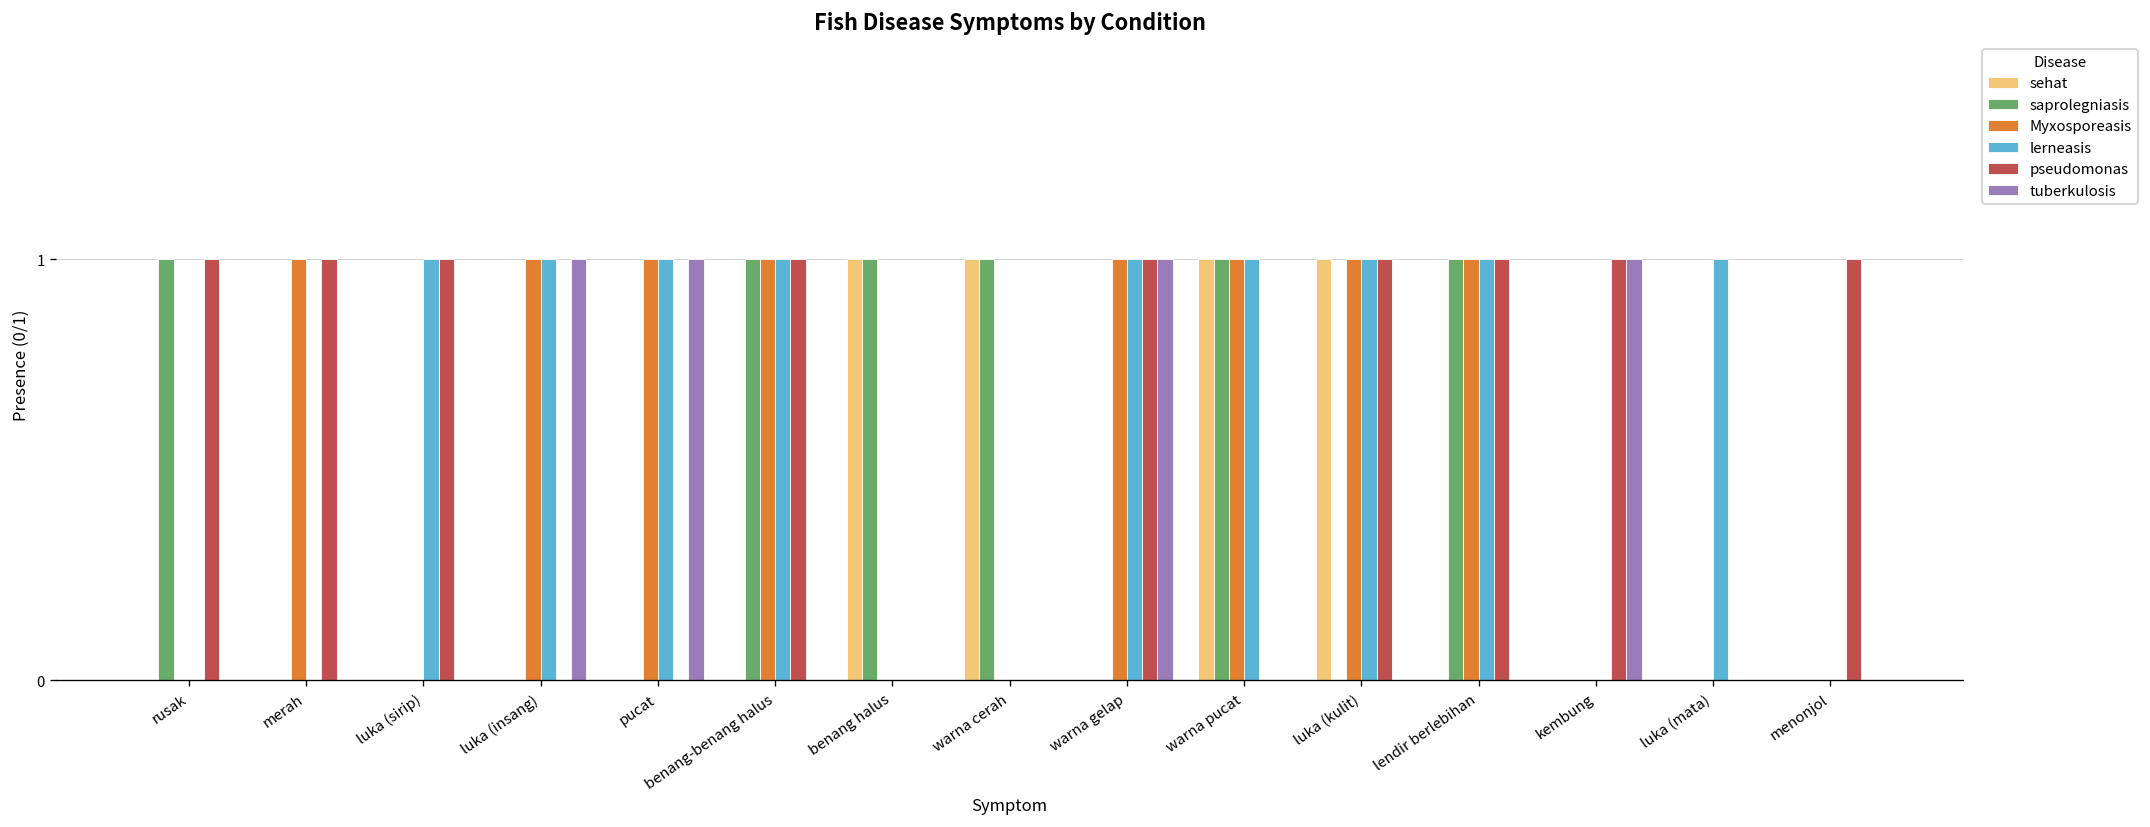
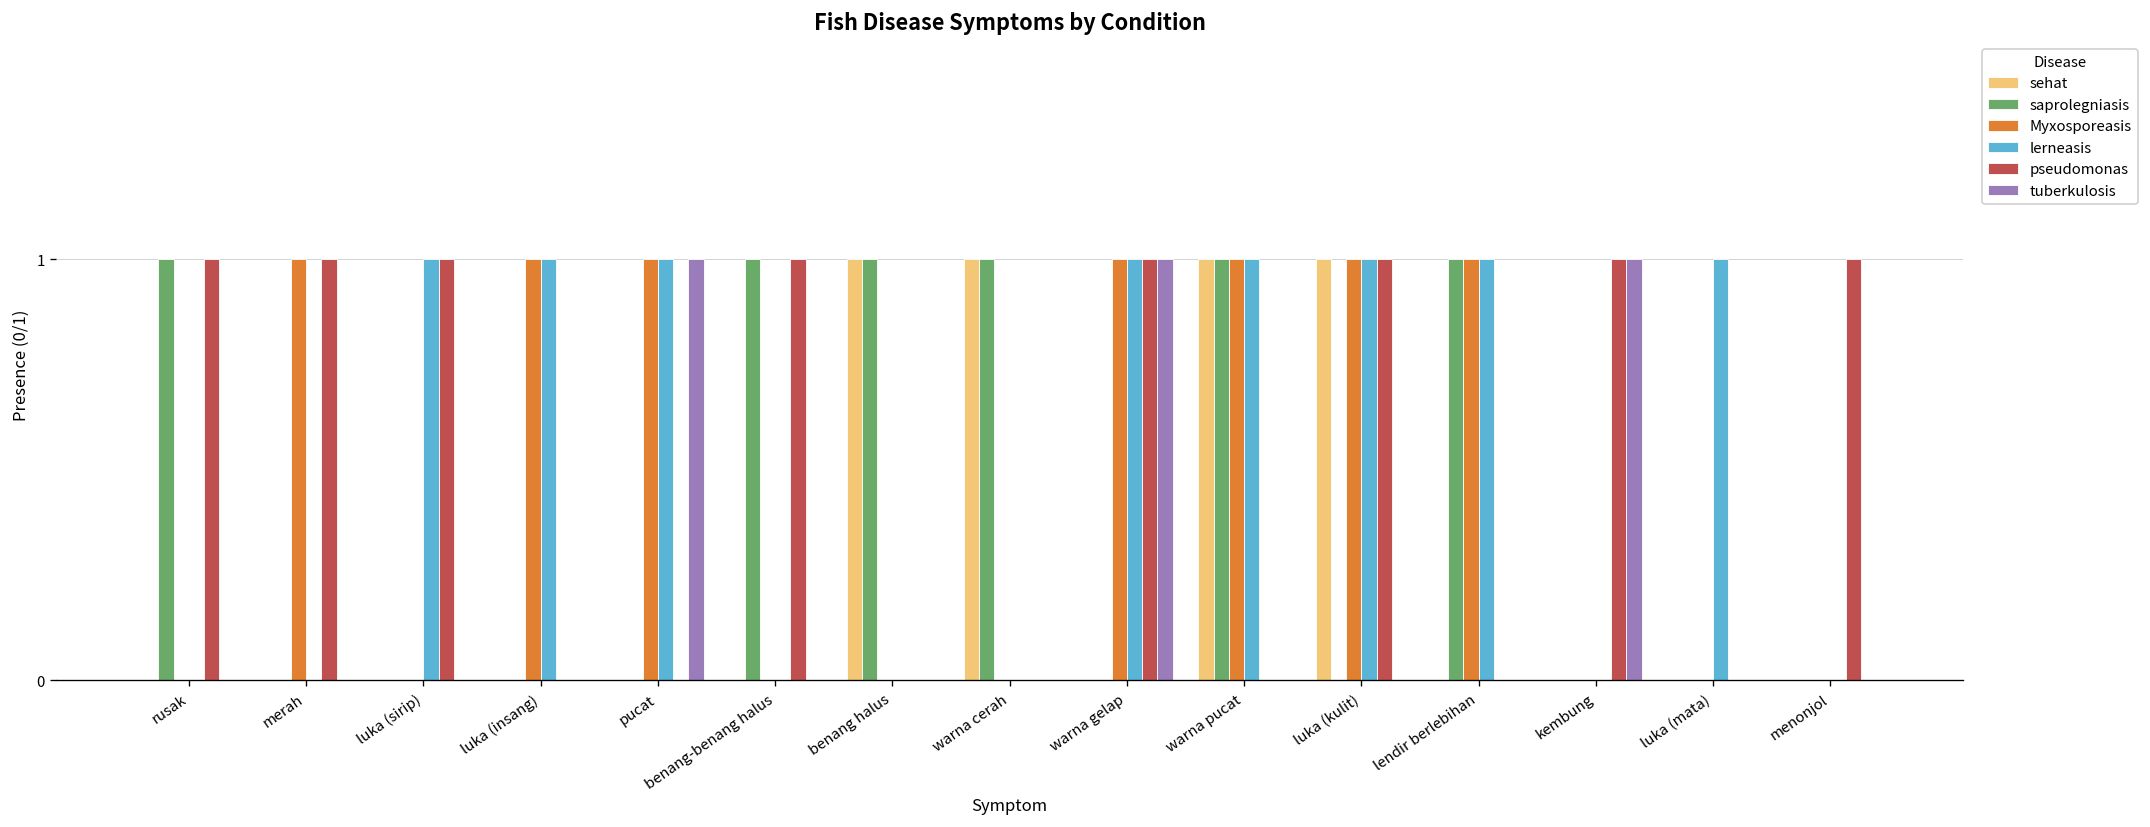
tuberkulosis, luka (insang): 1 -> 0
Myxosporeasis, benang-benang halus: 1 -> 0
lerneasis, benang-benang halus: 1 -> 0
pseudomonas, lendir berlebihan: 1 -> 0
